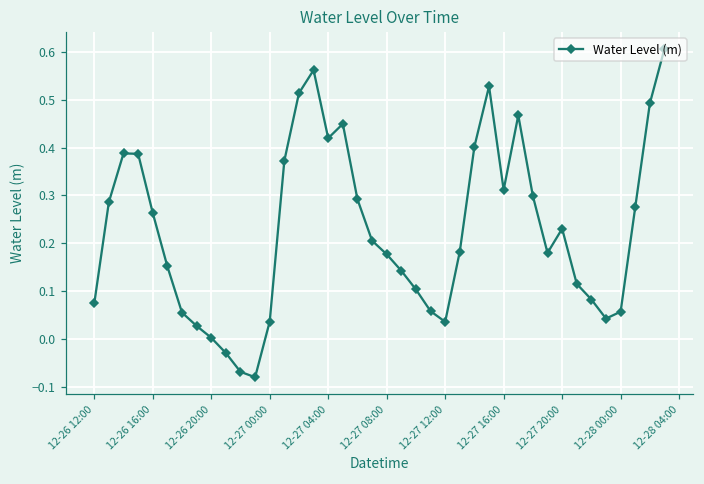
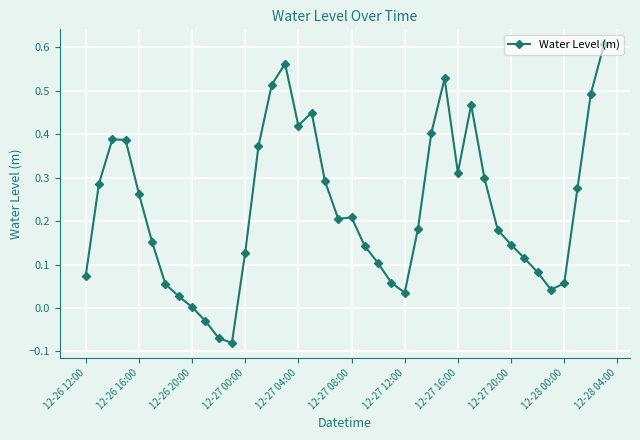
12-27 00:00: 0.04 -> 0.13
12-27 08:00: 0.18 -> 0.21
12-27 20:00: 0.23 -> 0.15
